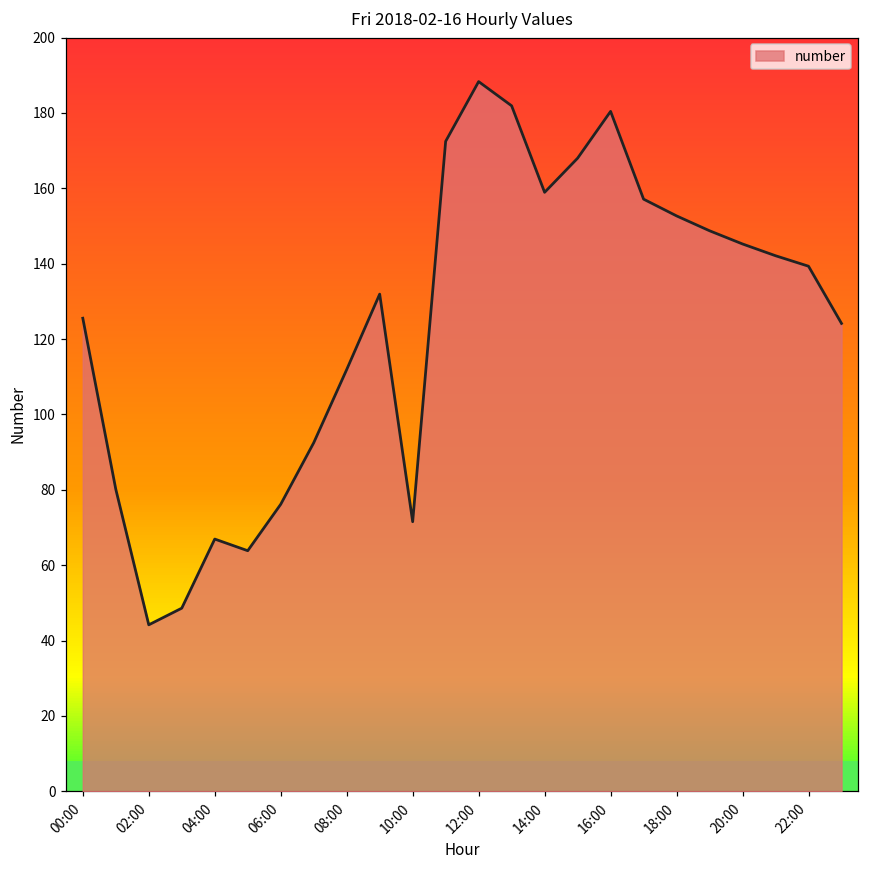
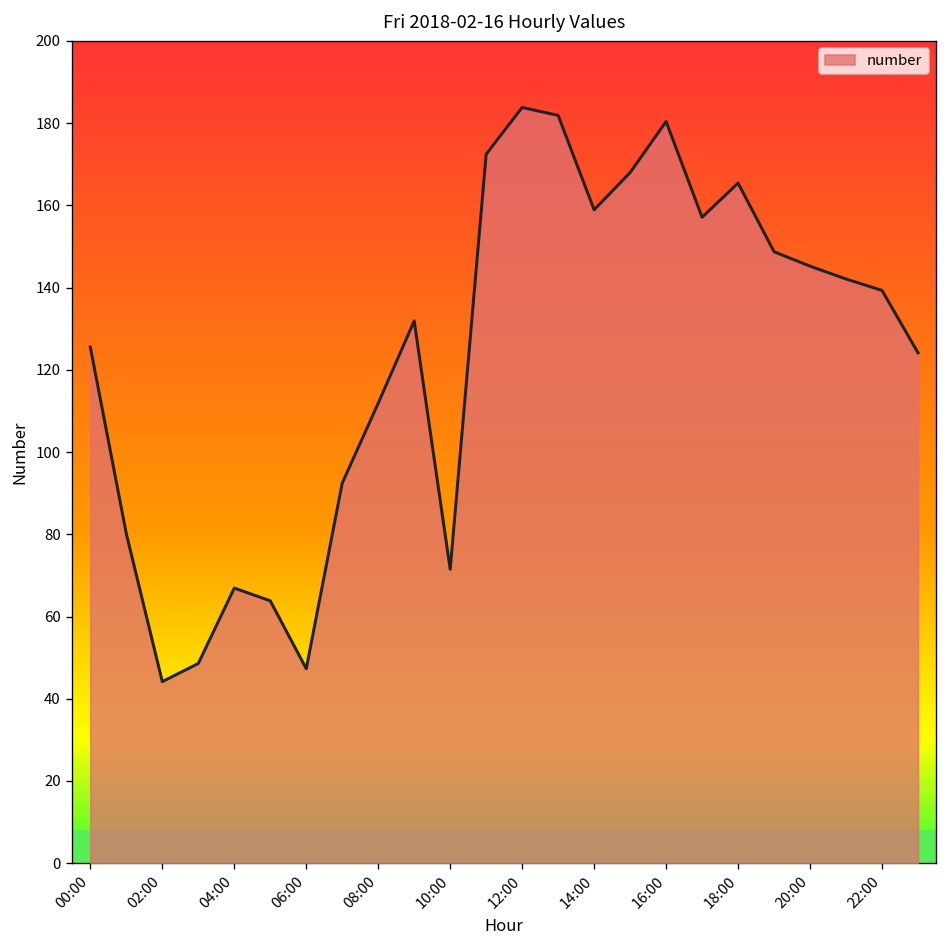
number, 06:00: 76 -> 47
number, 12:00: 188 -> 184
number, 18:00: 153 -> 165
